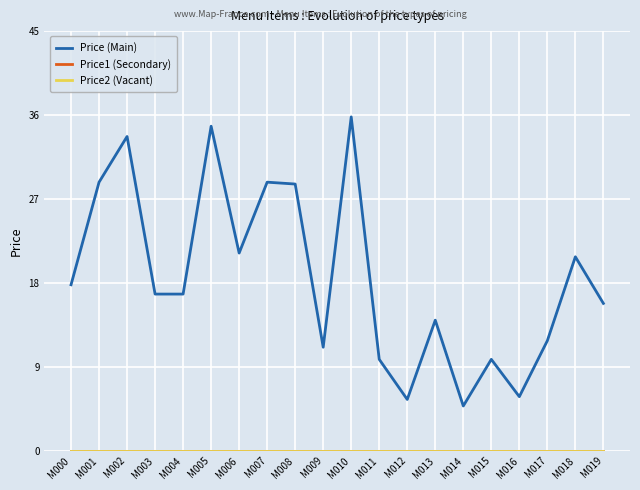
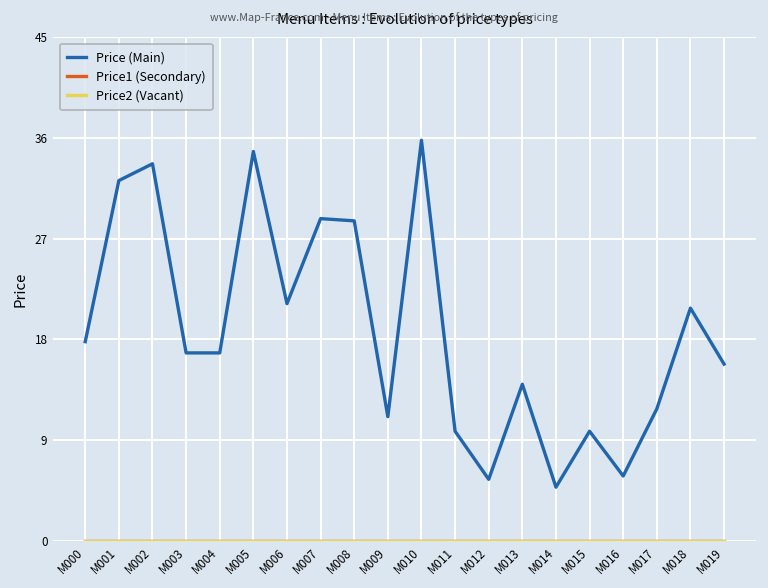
Price (Main), M001: 29 -> 32
